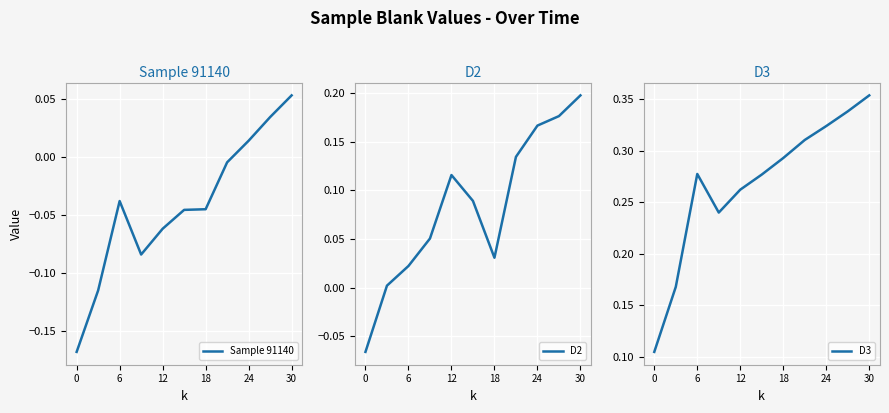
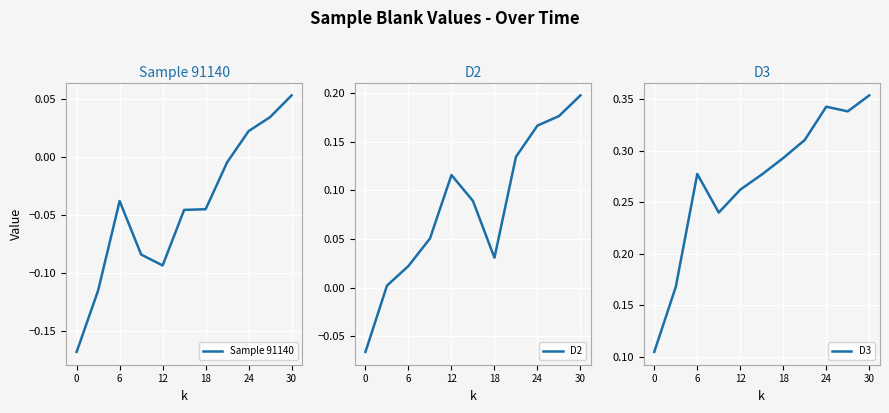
Sample 91140, 12: -0.062 -> -0.094
Sample 91140, 24: 0.014 -> 0.022
D3, 24: 0.324 -> 0.343
